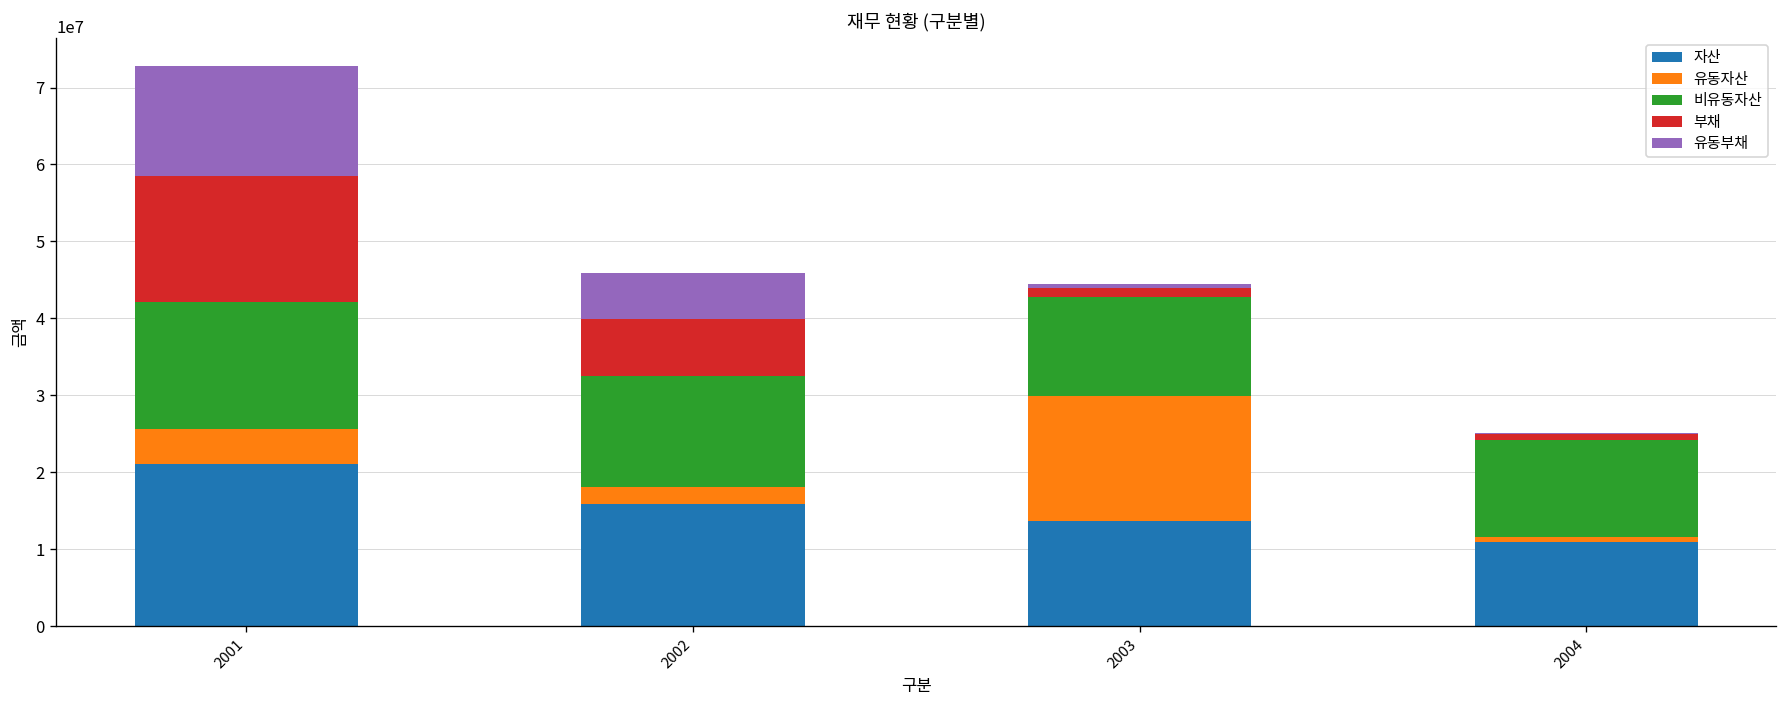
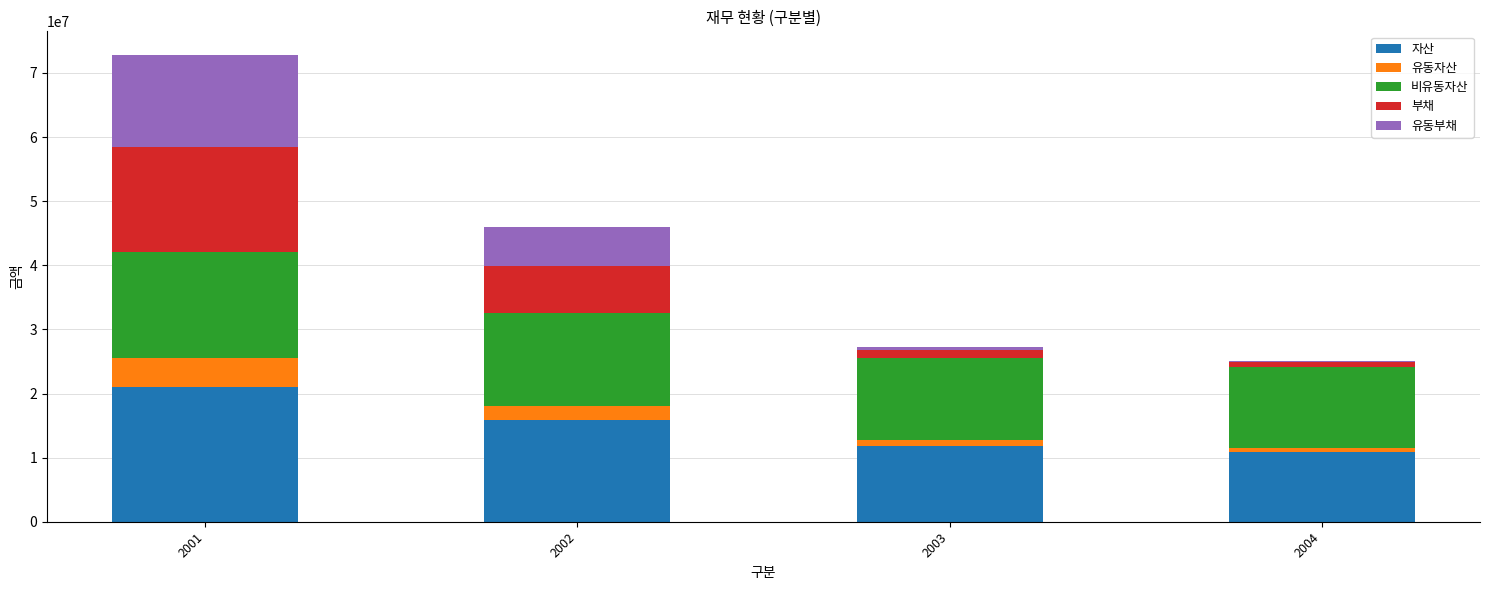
자산, 2003: 14000000 -> 12000000
유동자산, 2003: 16000000 -> 1000000
